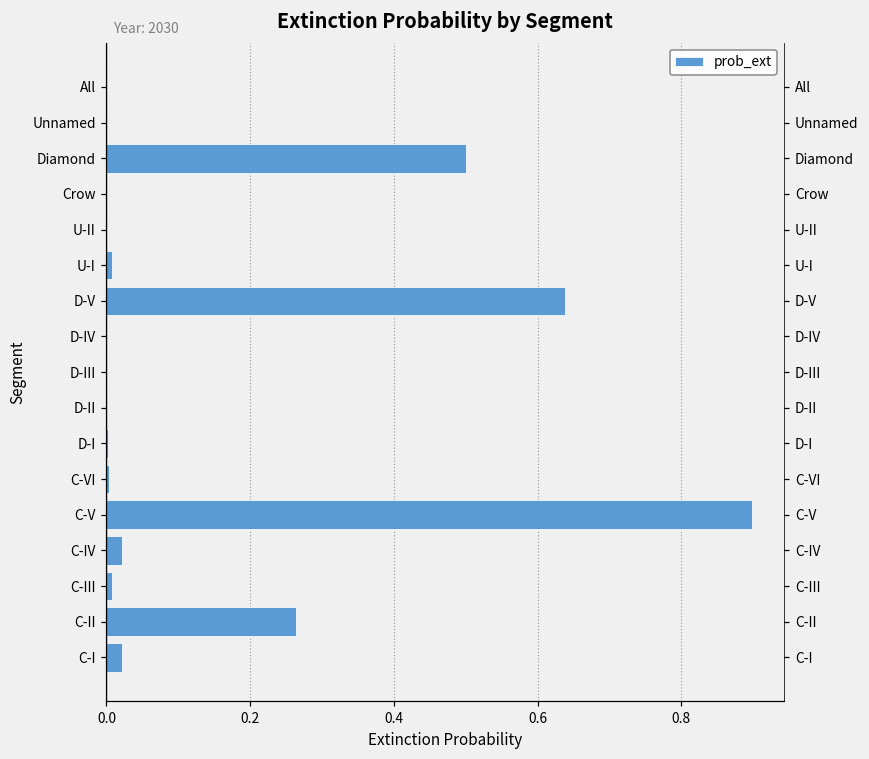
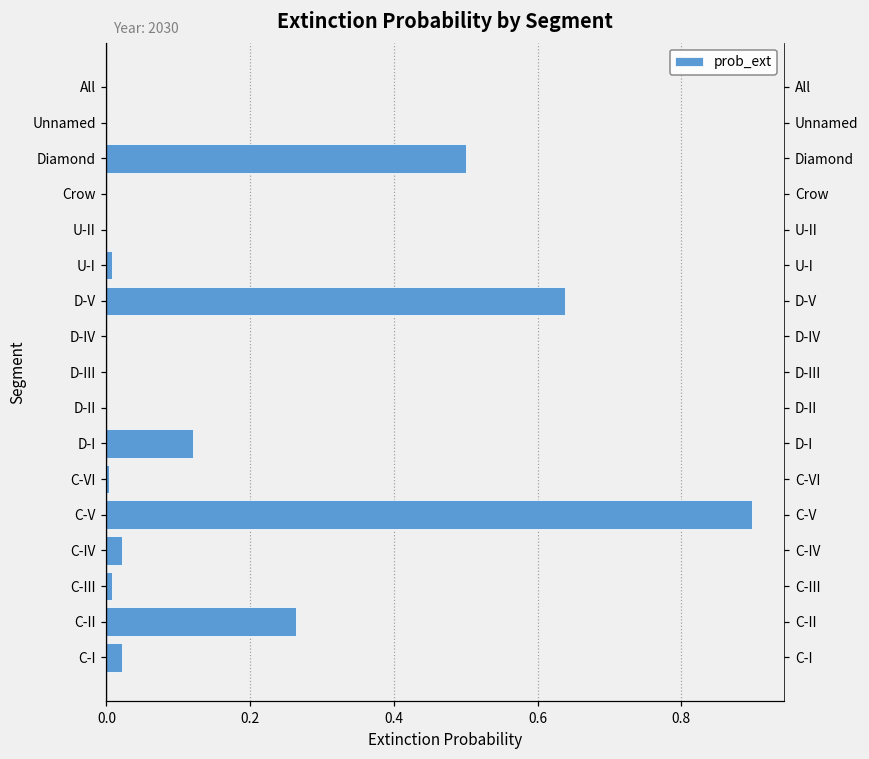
D-I: 0.00 -> 0.12
